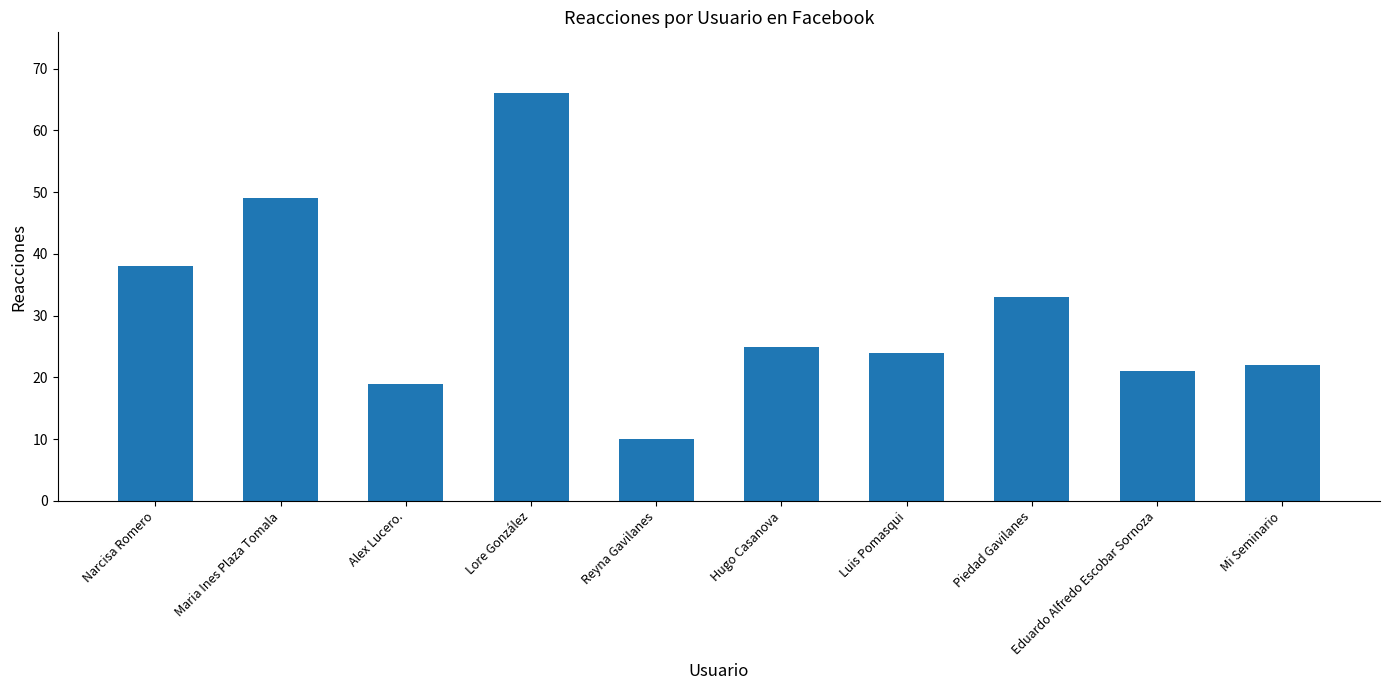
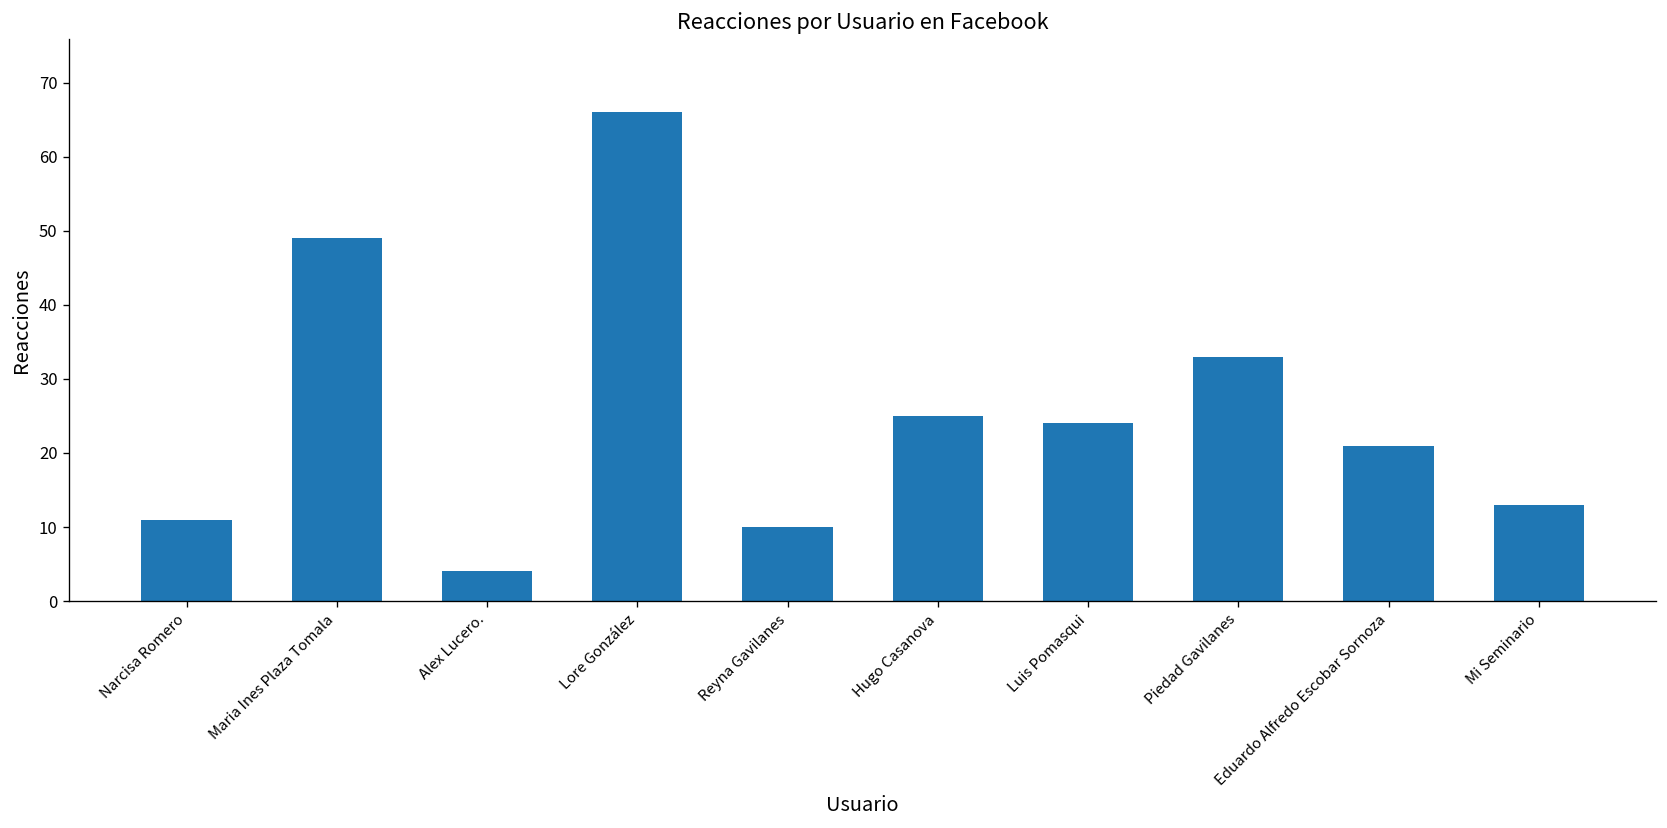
Narcisa Romero: 38 -> 11
Alex Lucero.: 19 -> 4
Mi Seminario: 22 -> 13
